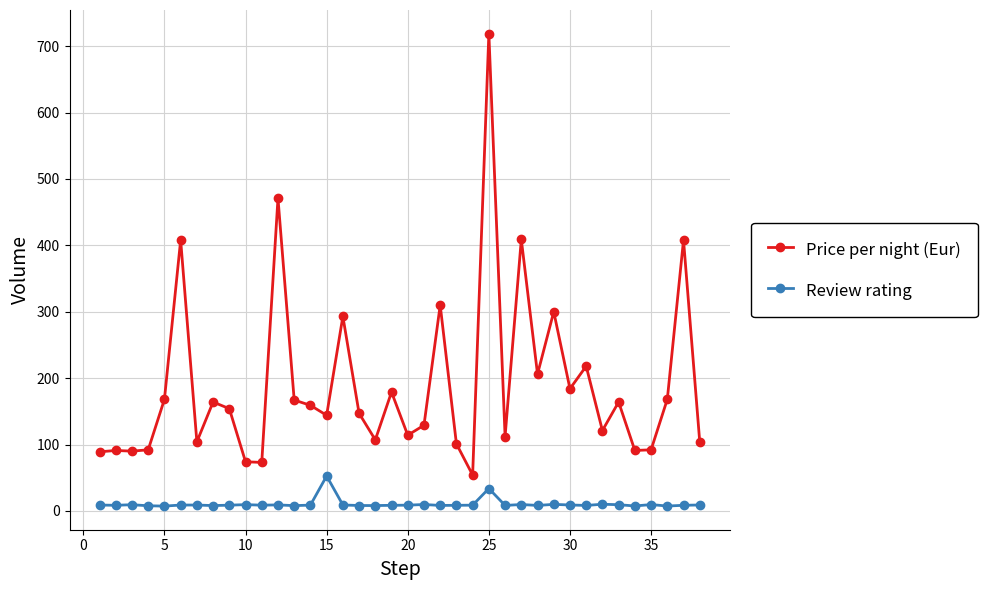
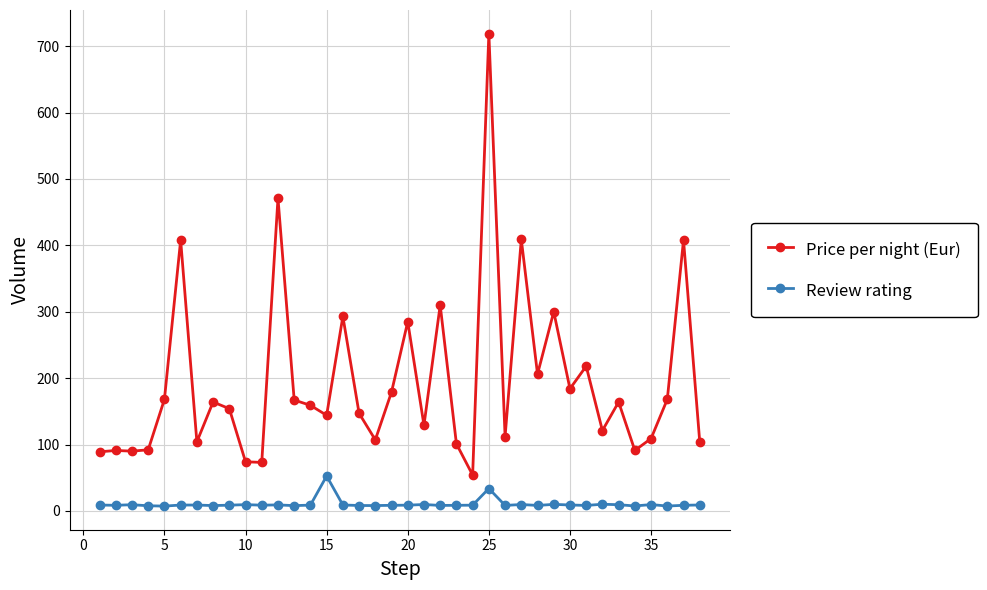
Price per night (Eur), 20: 110 -> 290
Price per night (Eur), 35: 90 -> 110
